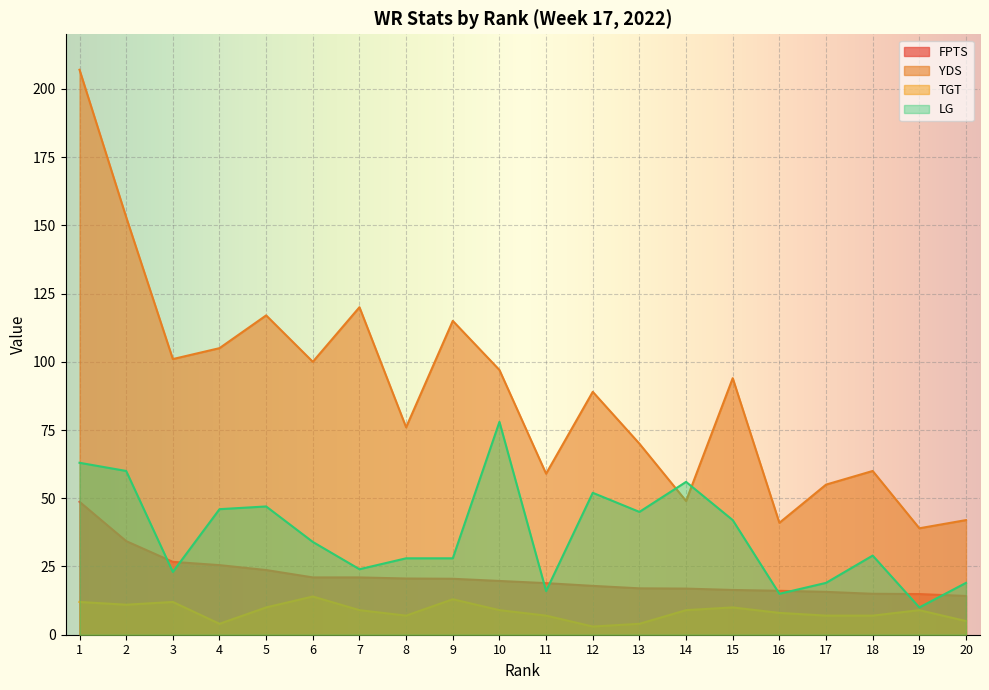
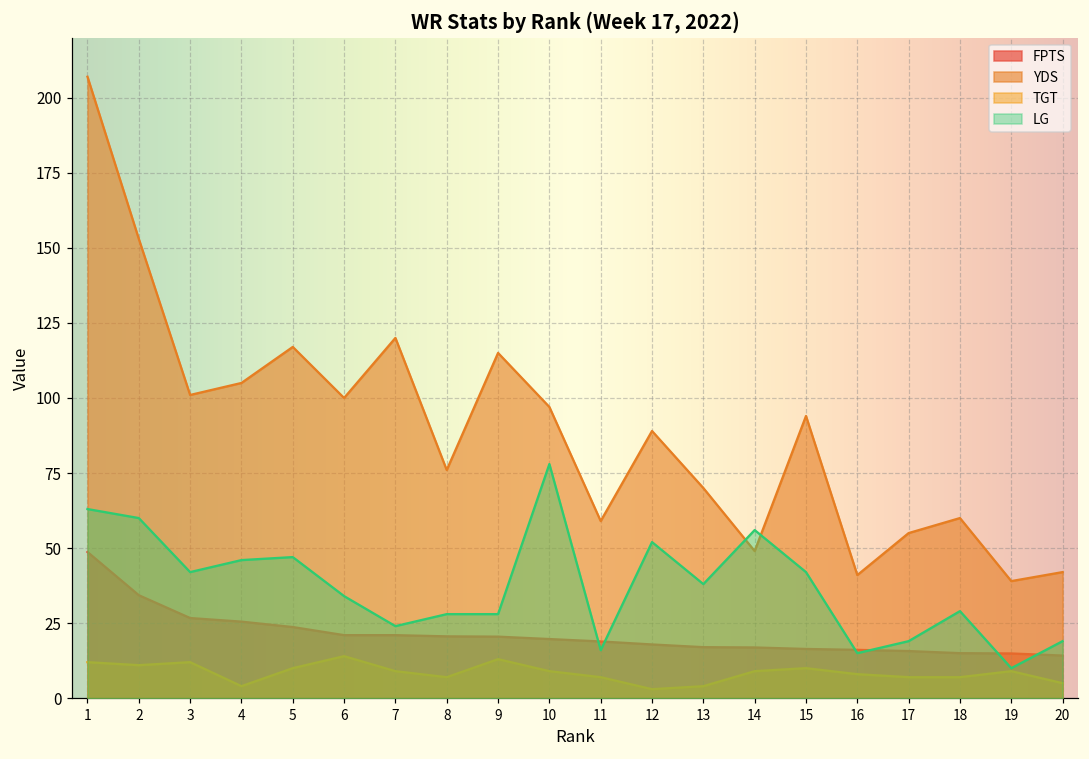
LG, 3: 23 -> 42
LG, 13: 45 -> 38
